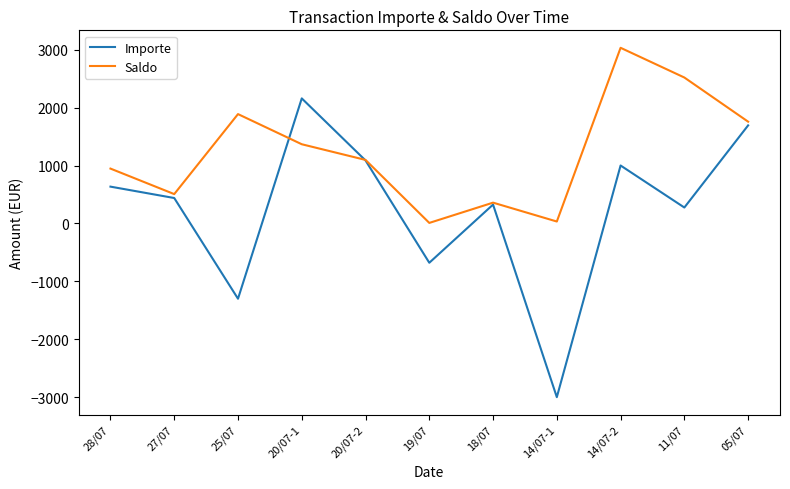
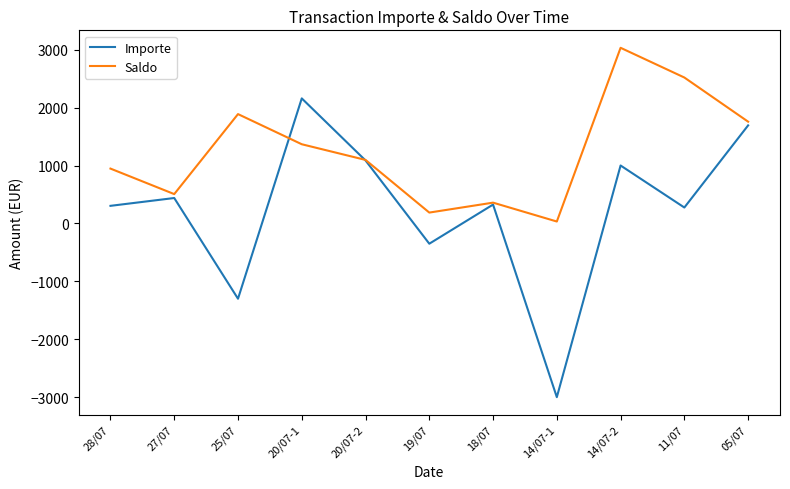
Importe, 28/07: 600 -> 300
Importe, 19/07: -700 -> -400
Saldo, 19/07: 0 -> 200
